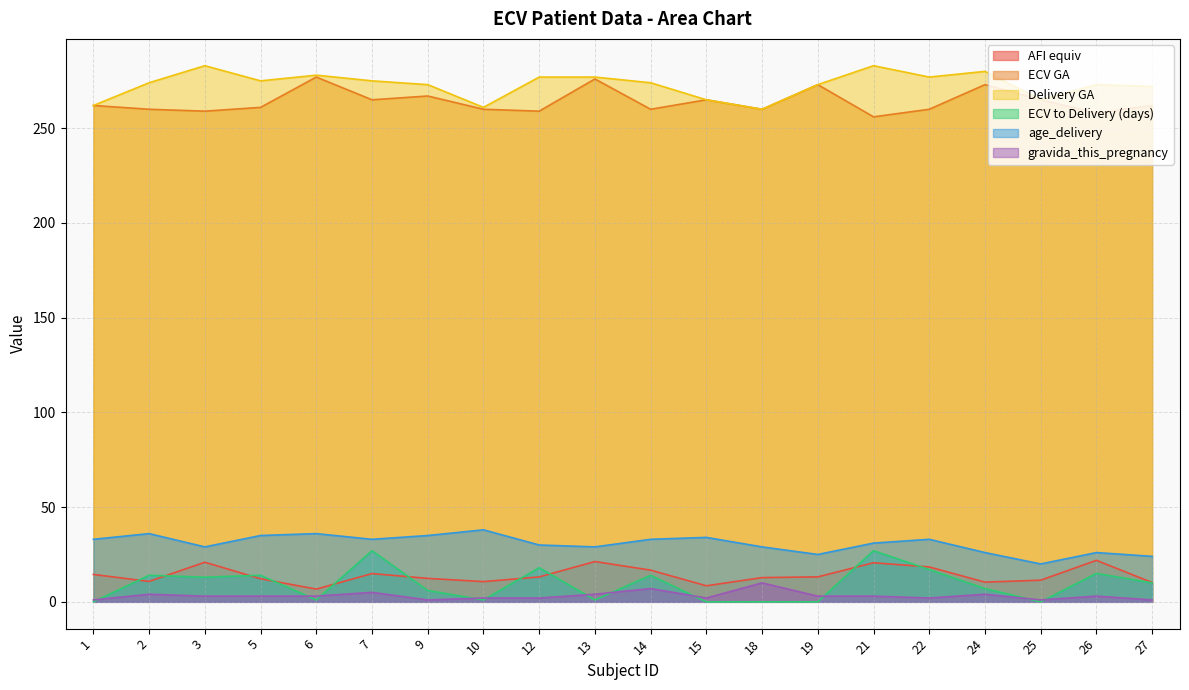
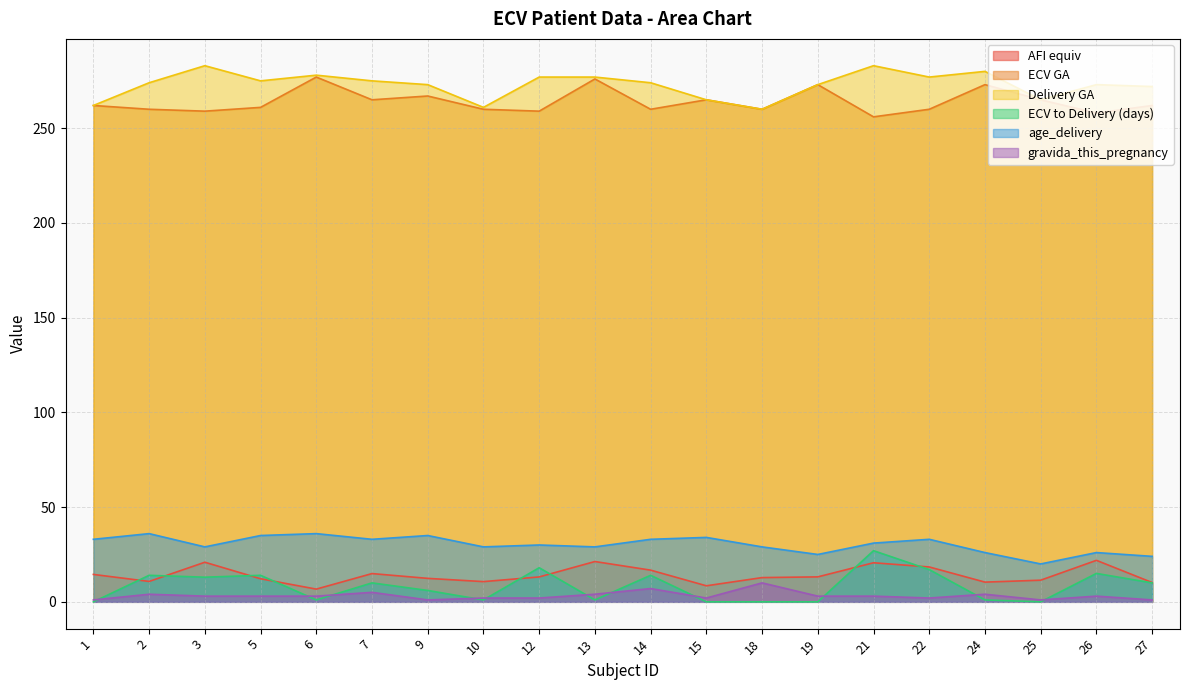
ECV to Delivery (days), 7: 27 -> 10
age_delivery, 10: 38 -> 29
ECV to Delivery (days), 24: 7 -> 1
